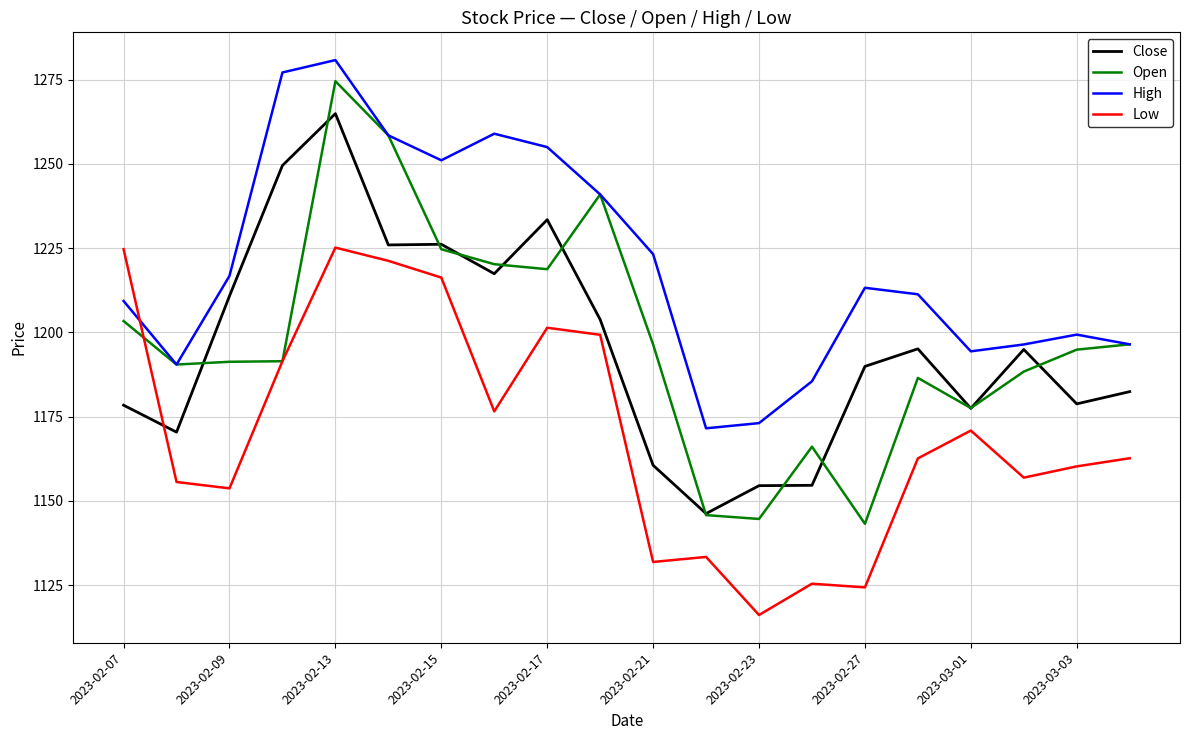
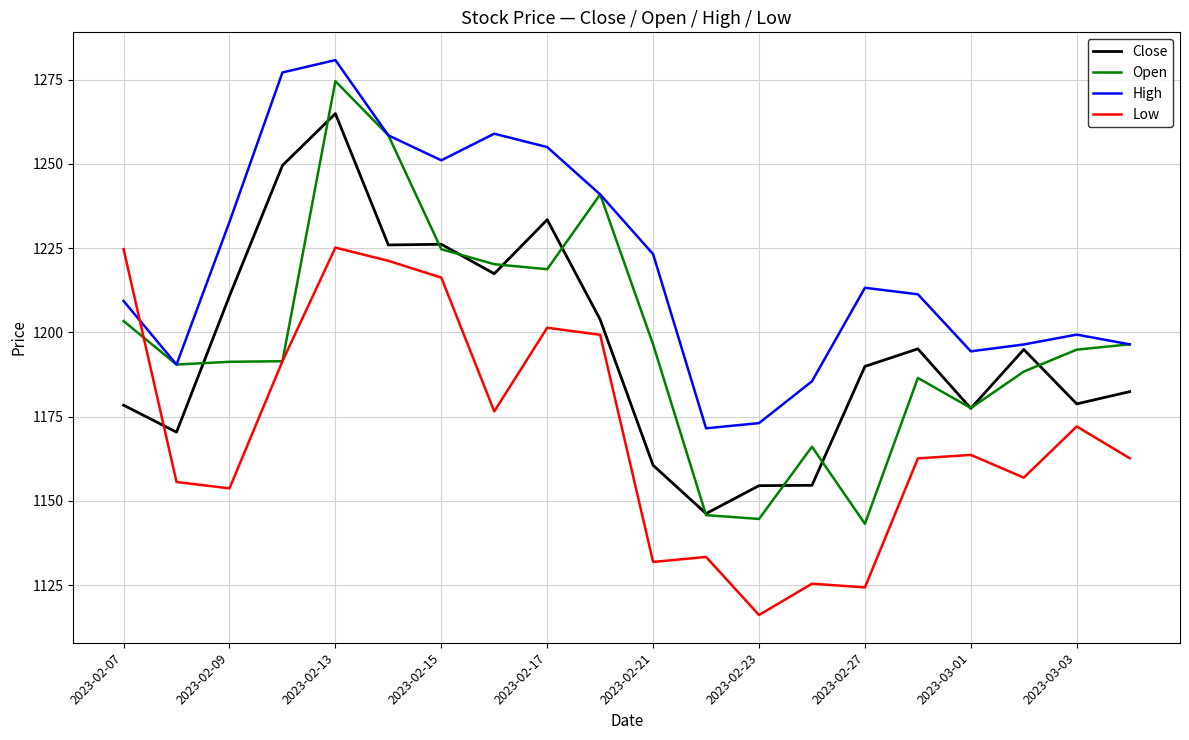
High, 2023-02-09: 1217 -> 1233
Low, 2023-03-01: 1171 -> 1164
Low, 2023-03-03: 1160 -> 1172
